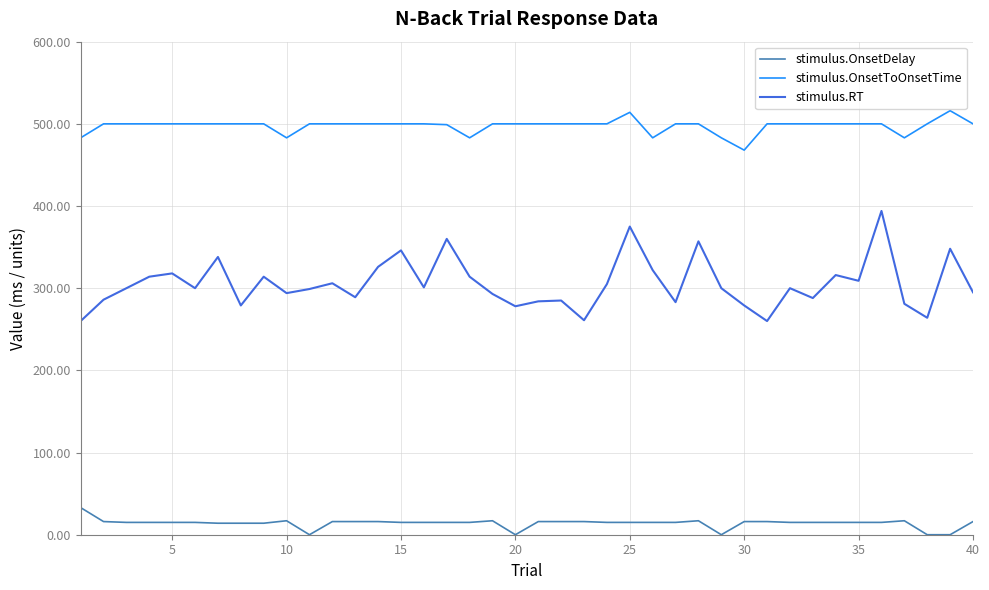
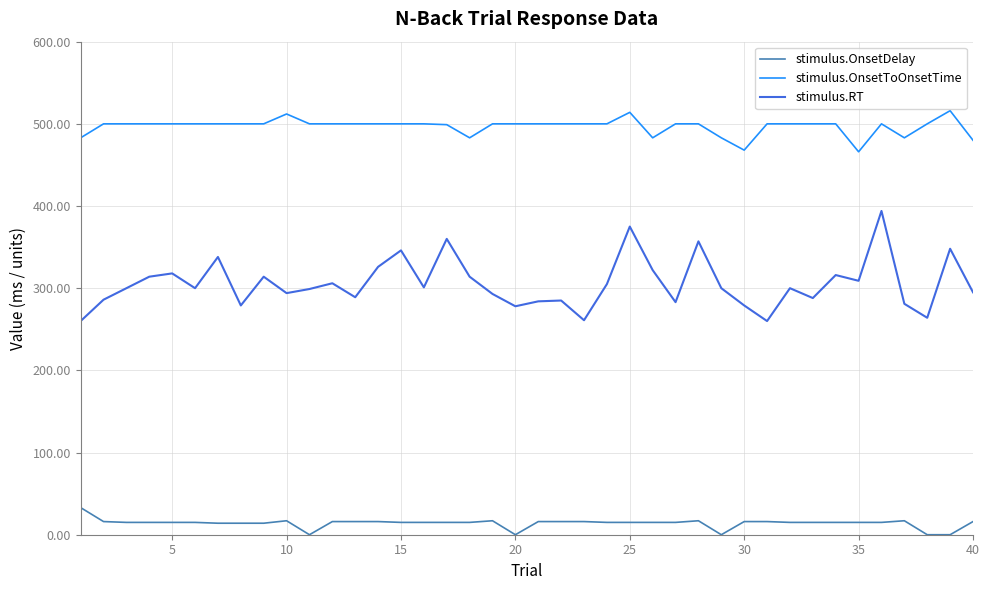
stimulus.OnsetToOnsetTime, 10: 480 -> 510
stimulus.OnsetToOnsetTime, 35: 500 -> 470
stimulus.OnsetToOnsetTime, 40: 500 -> 480
